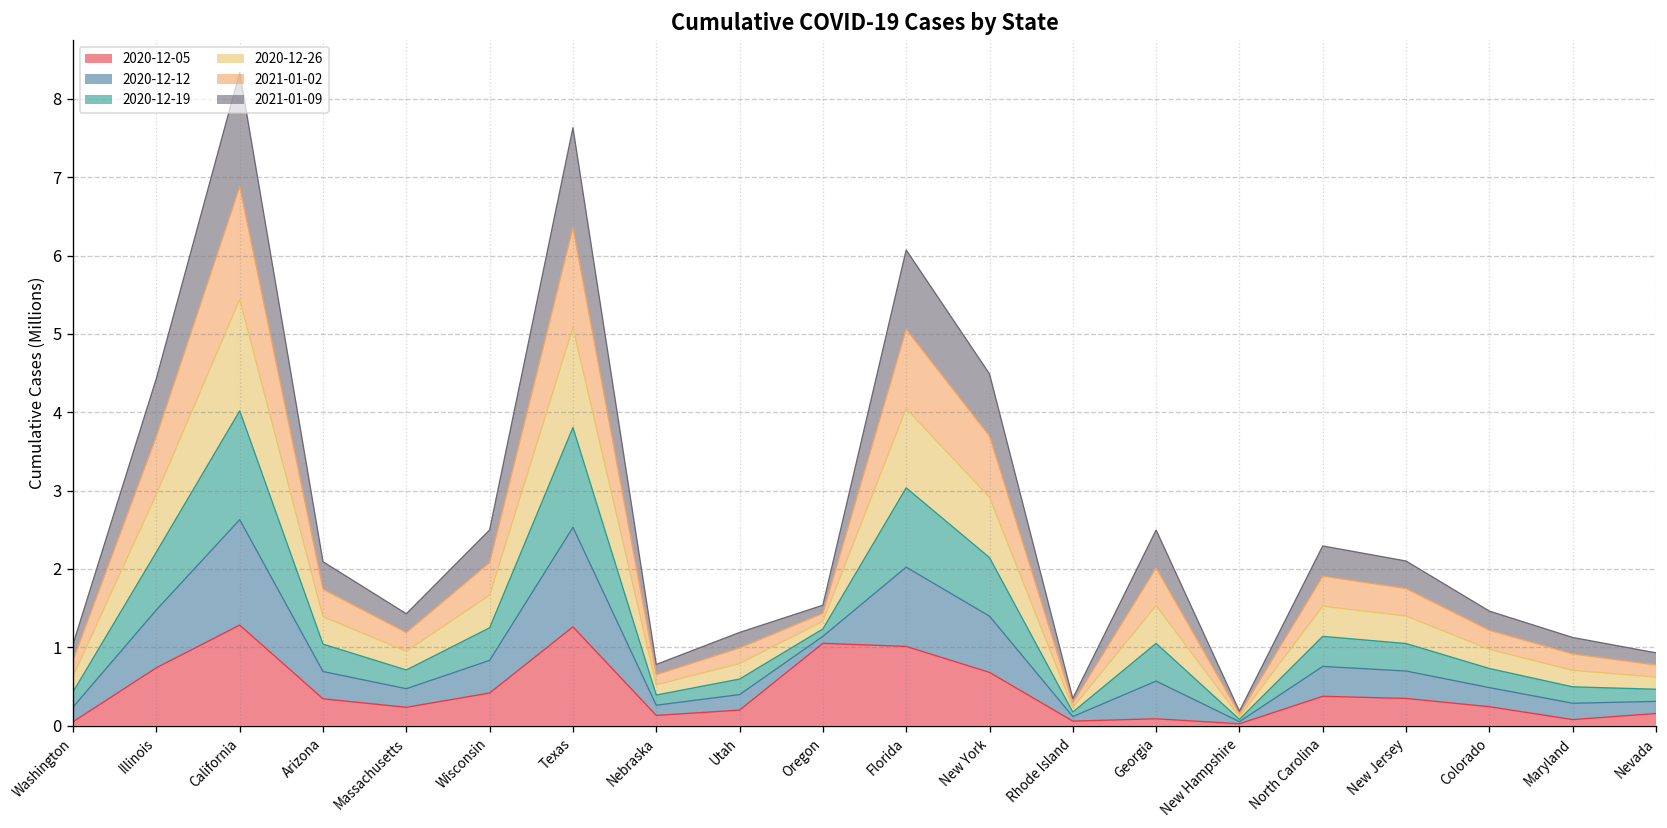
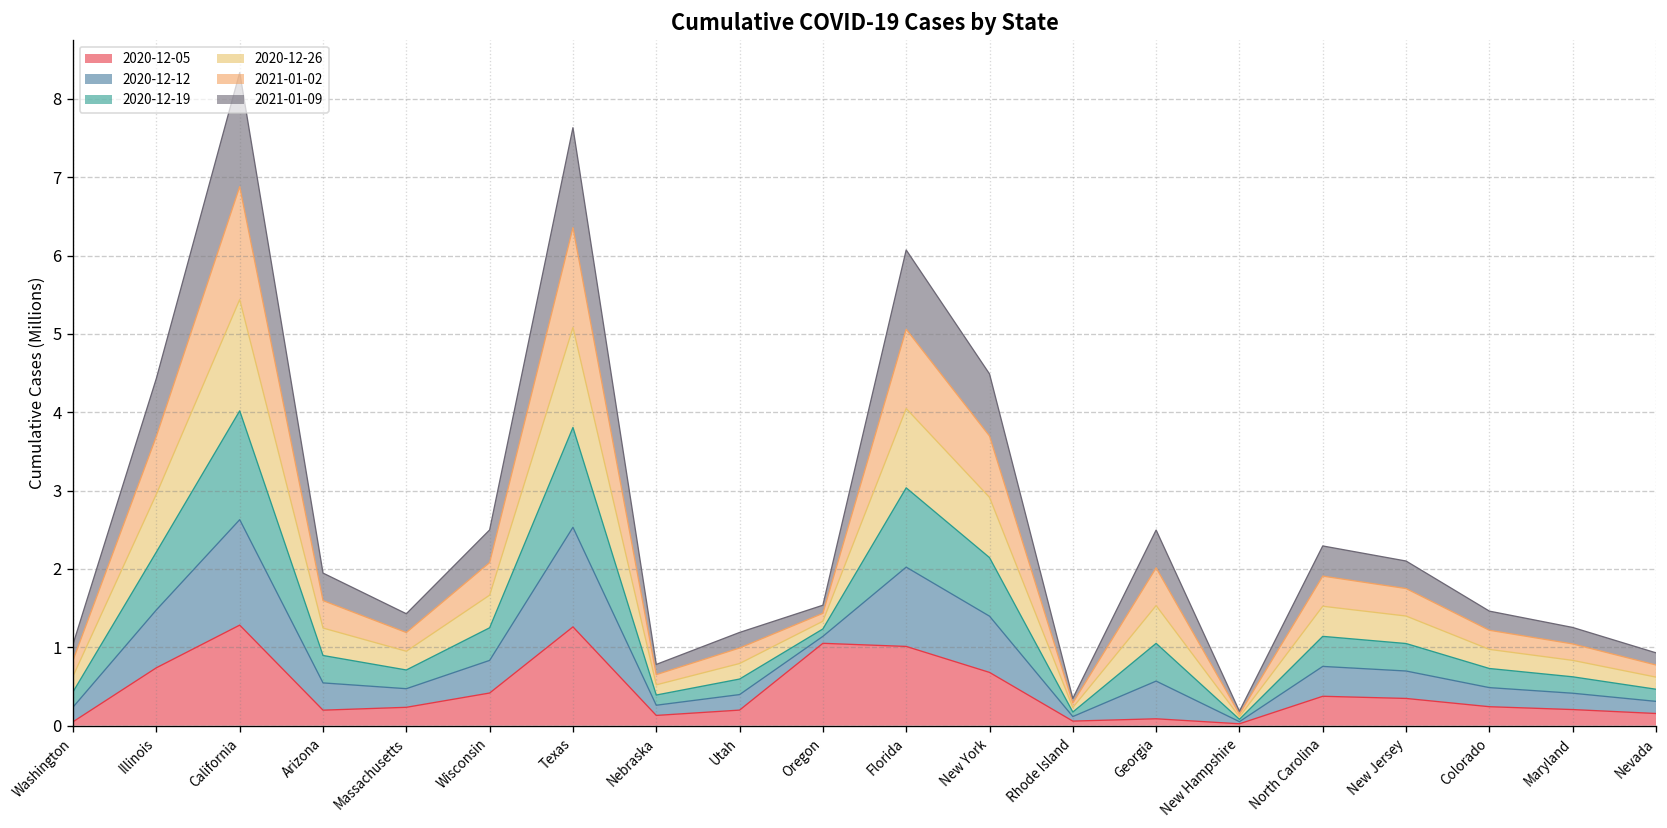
2020-12-05, Arizona: 0.3 -> 0.2
2020-12-05, Maryland: 0.1 -> 0.2
